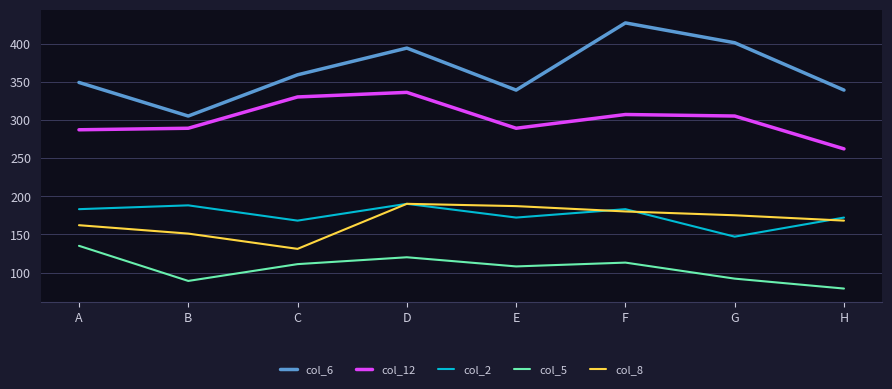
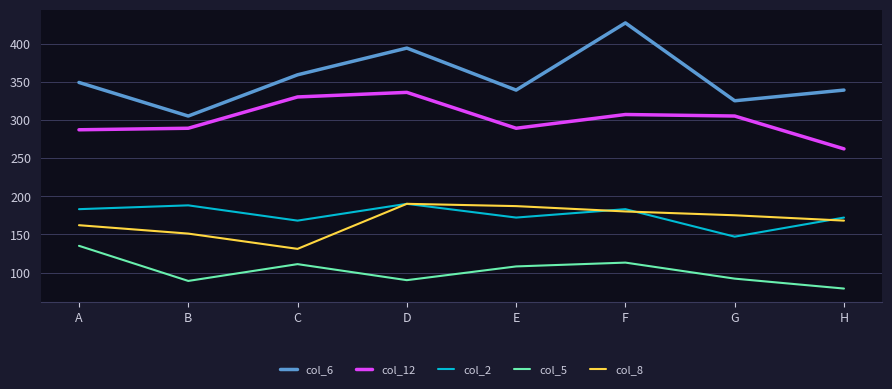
col_5, D: 120 -> 90
col_6, G: 400 -> 330
